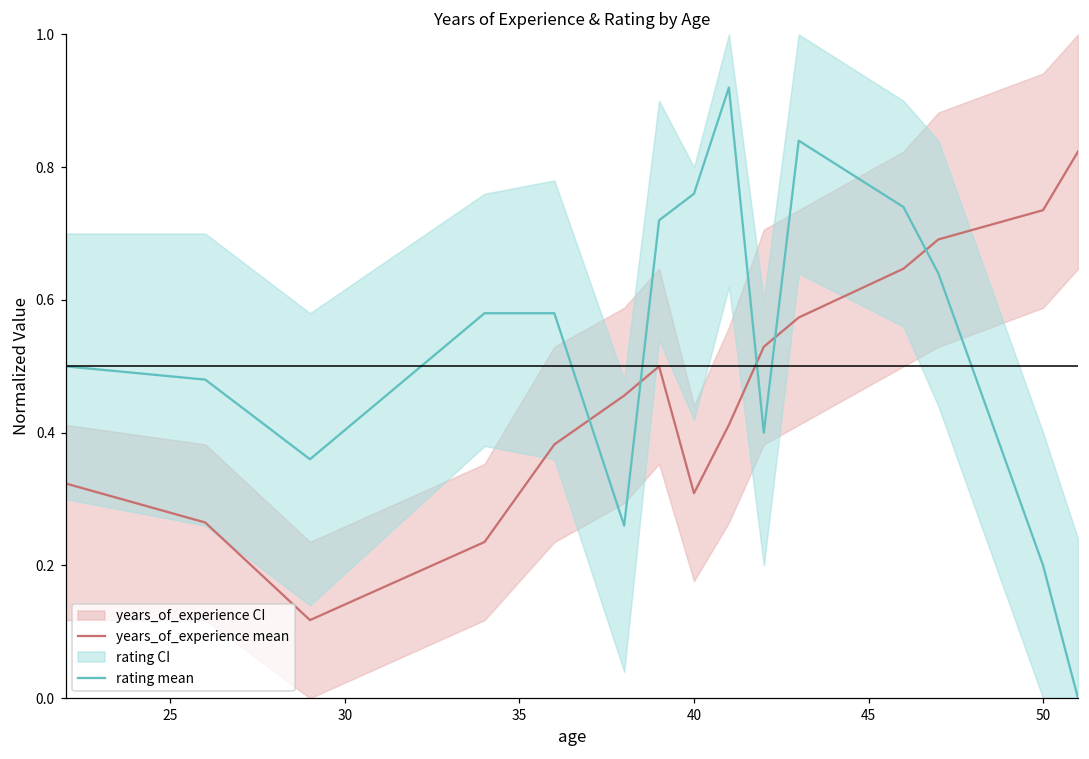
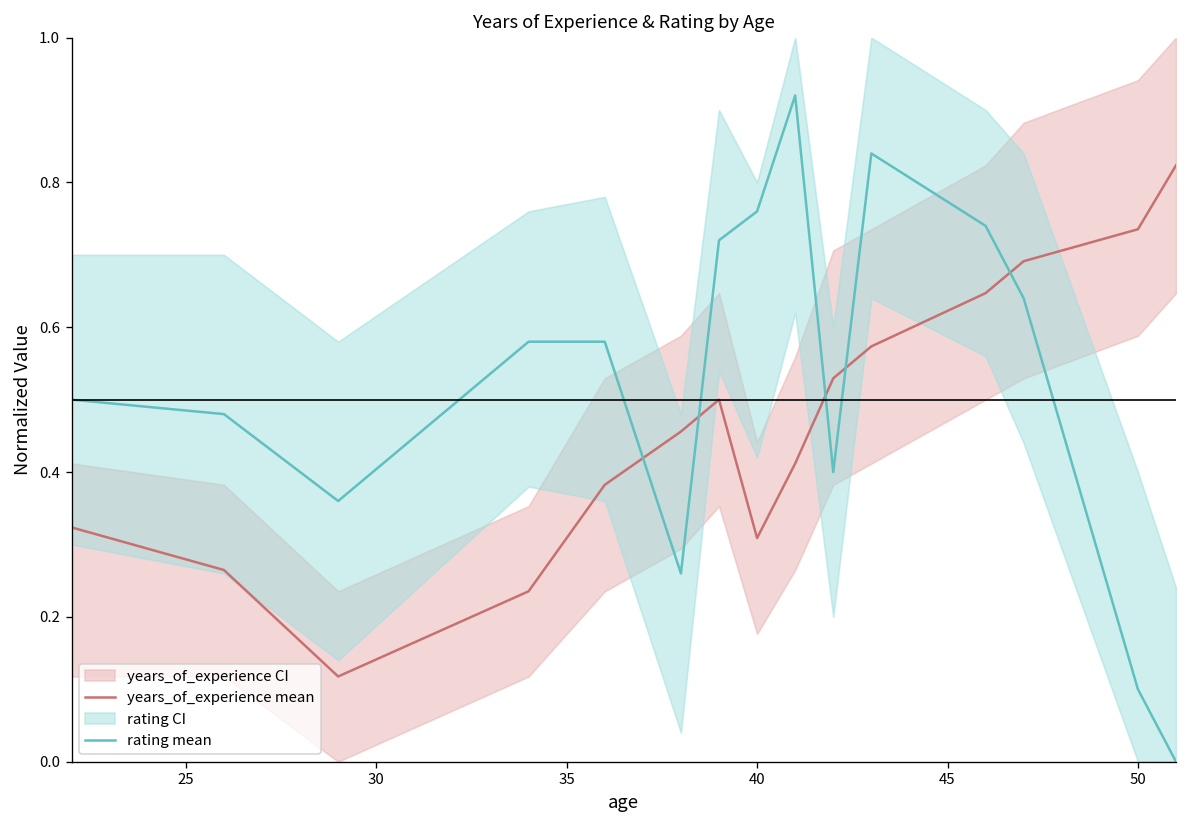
rating mean, 50: 0.20 -> 0.10
